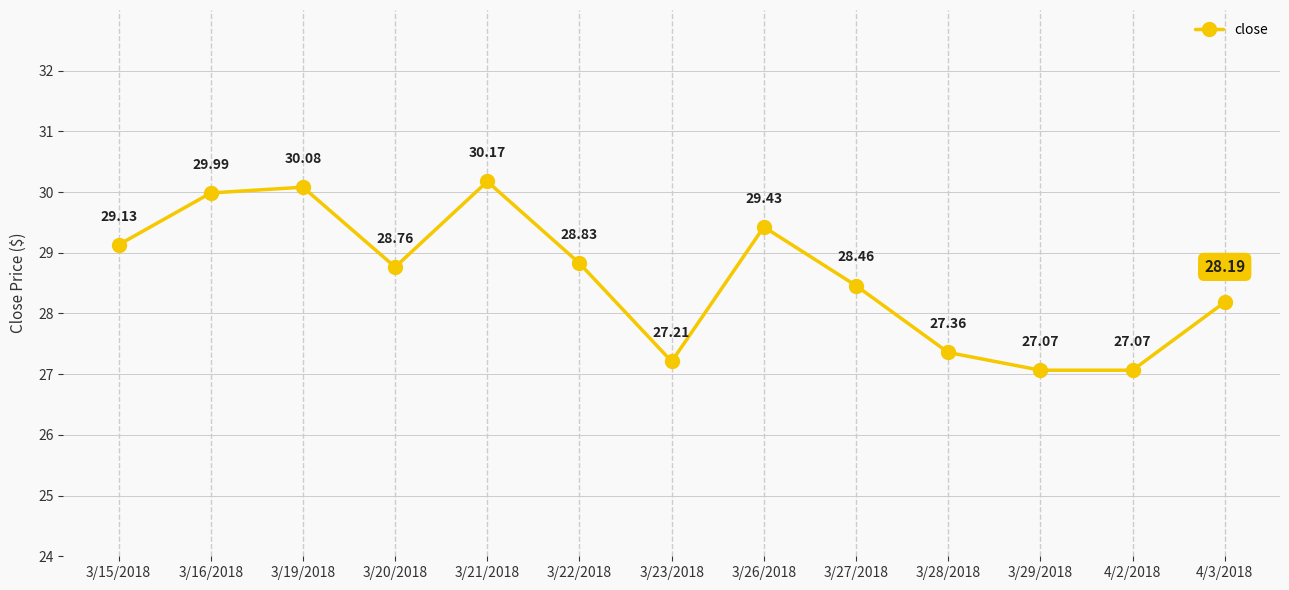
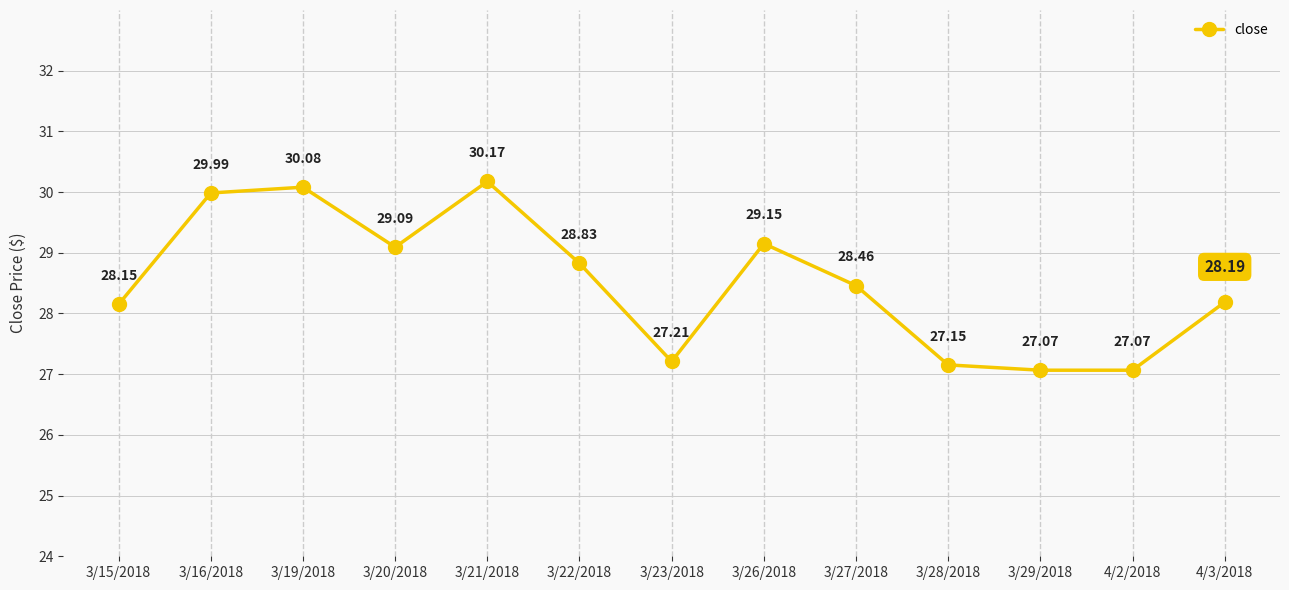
3/15/2018: 29.13 -> 28.15
3/20/2018: 28.76 -> 29.09
3/26/2018: 29.43 -> 29.15
3/28/2018: 27.36 -> 27.15
